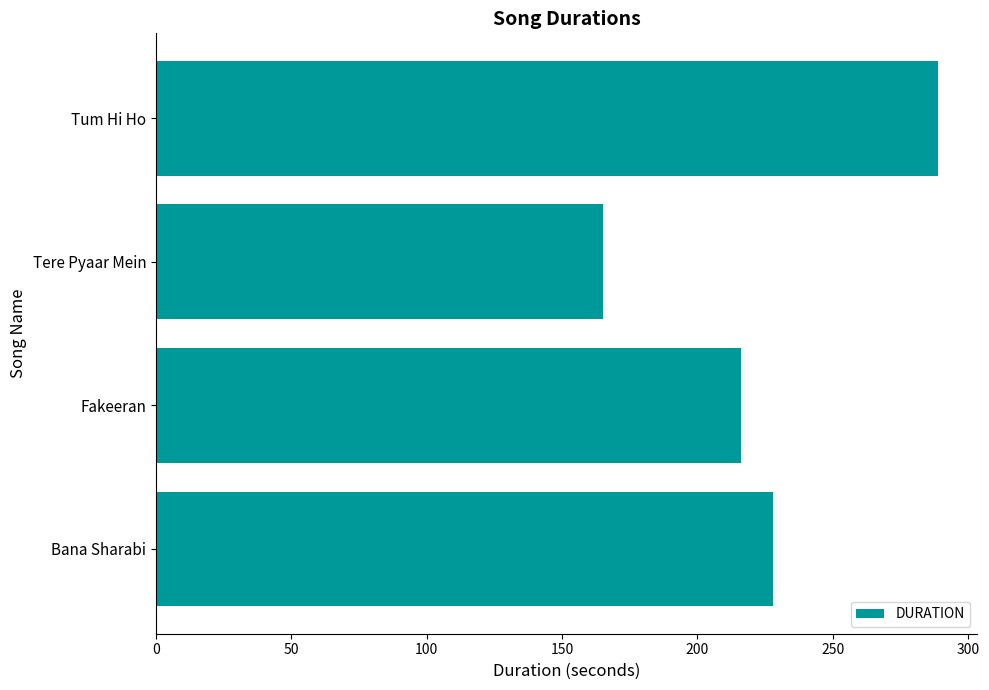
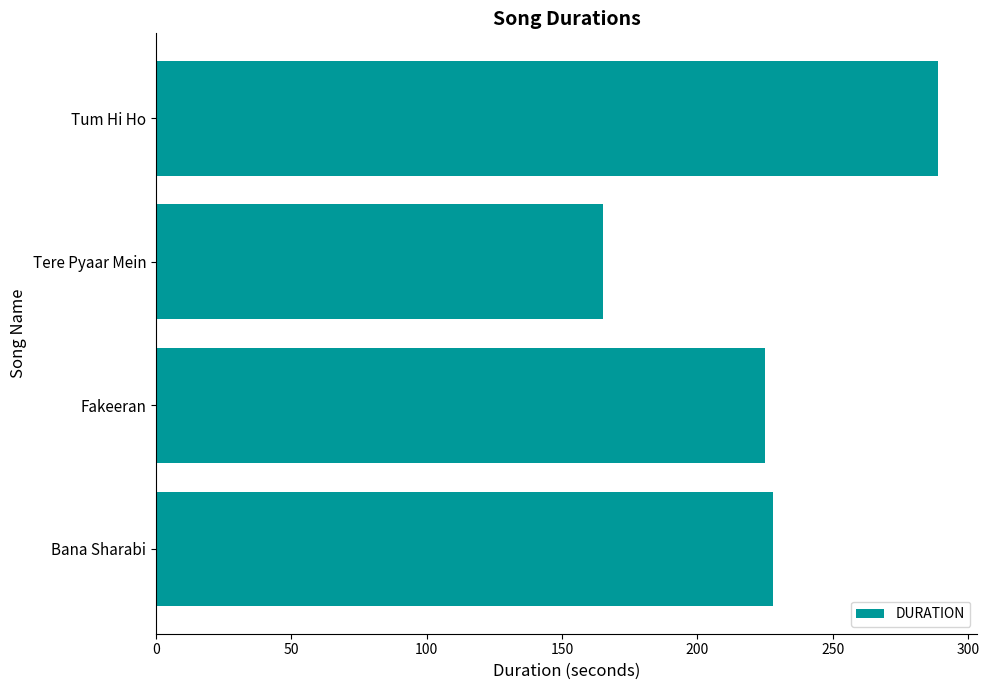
Fakeeran: 216 -> 225
